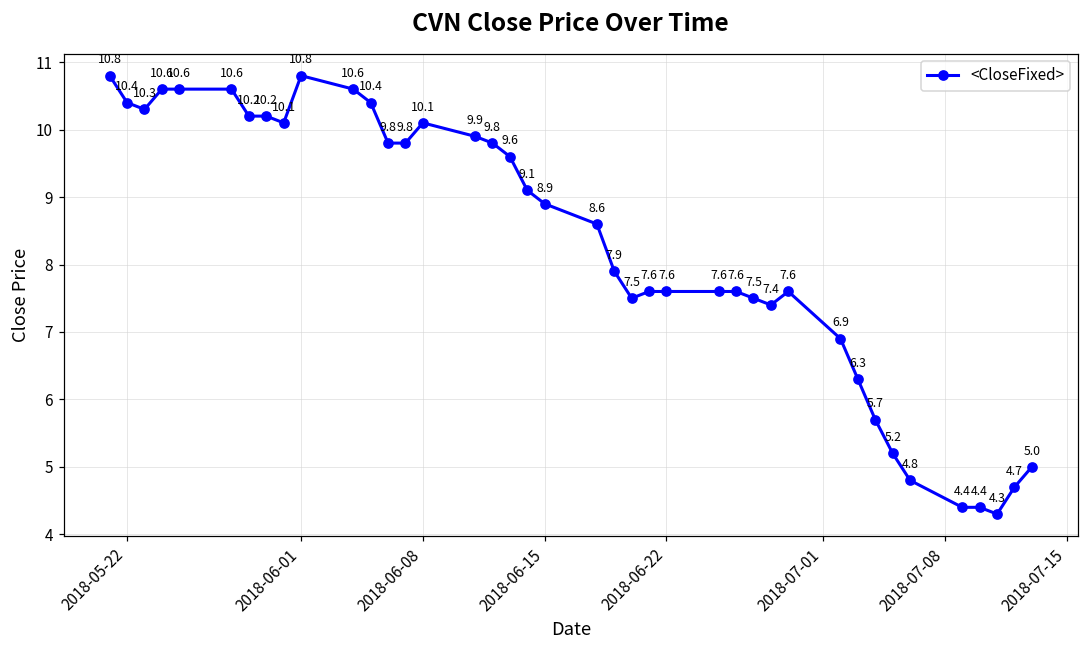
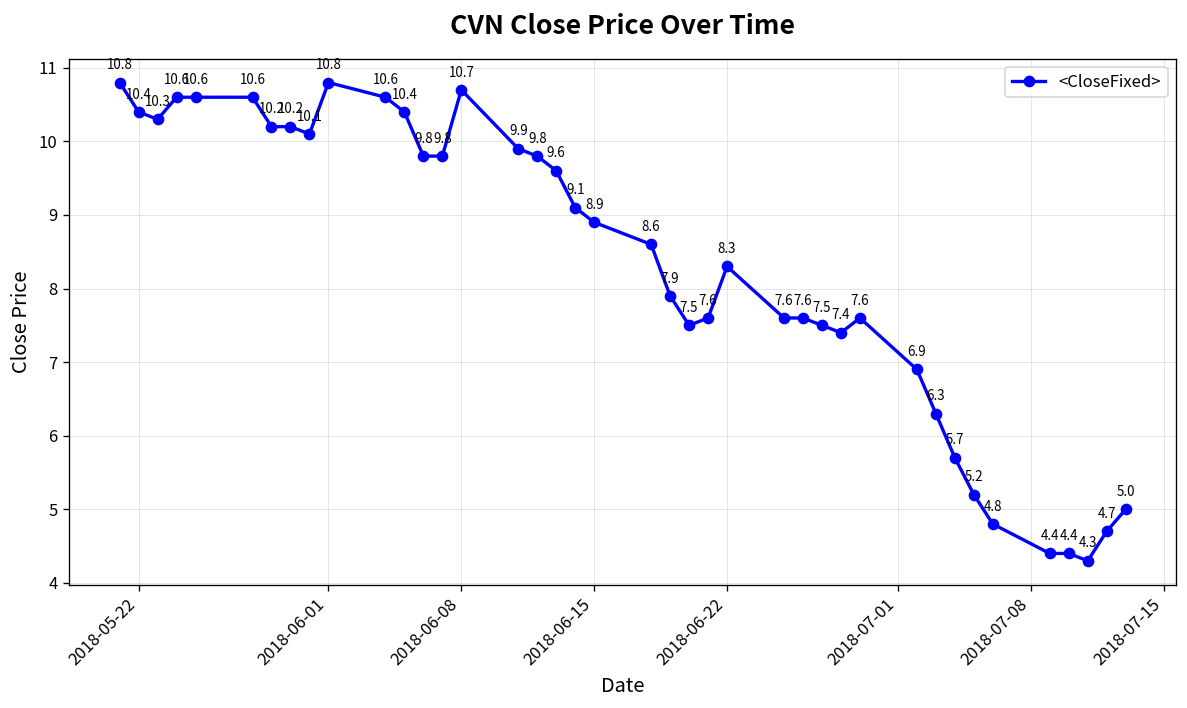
2018-06-08: 10.1 -> 10.7
2018-06-22: 7.6 -> 8.3
